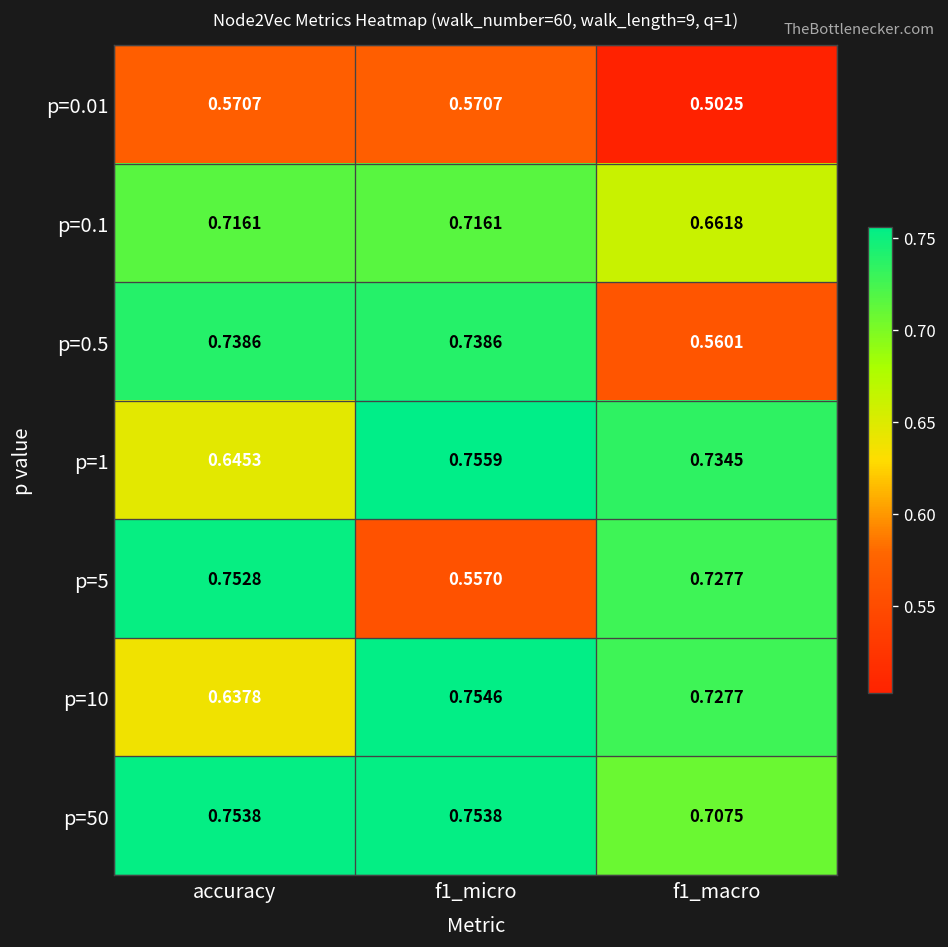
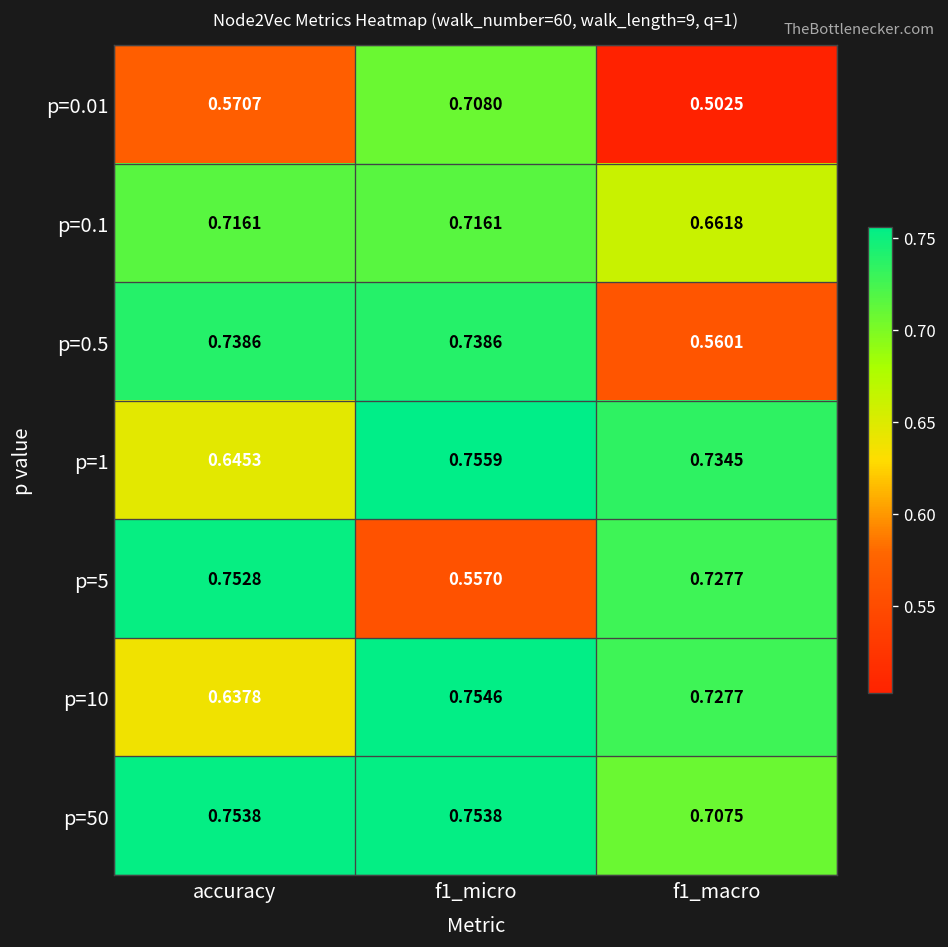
p=0.01, f1_micro: 0.5707 -> 0.7080
